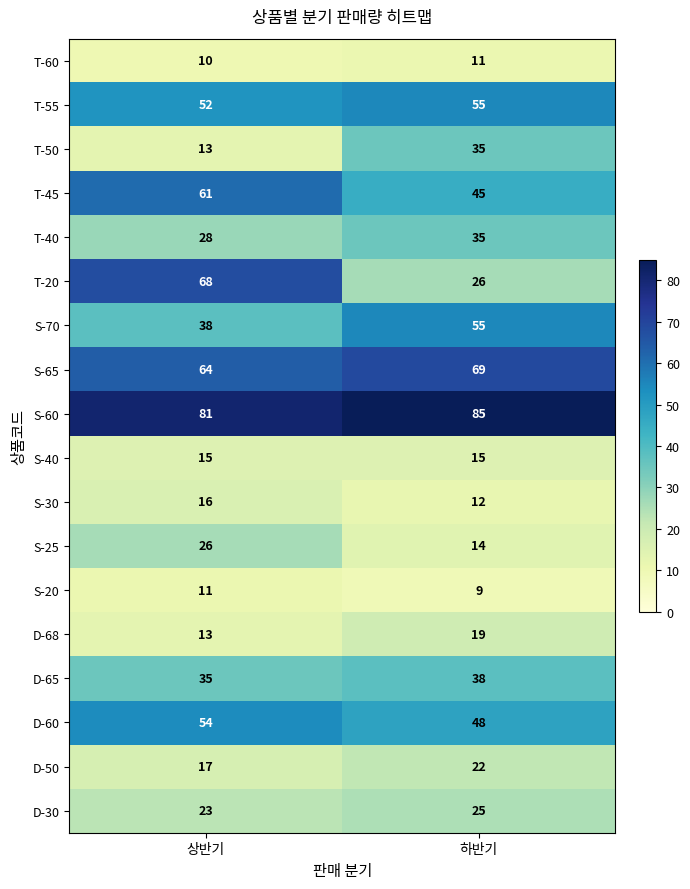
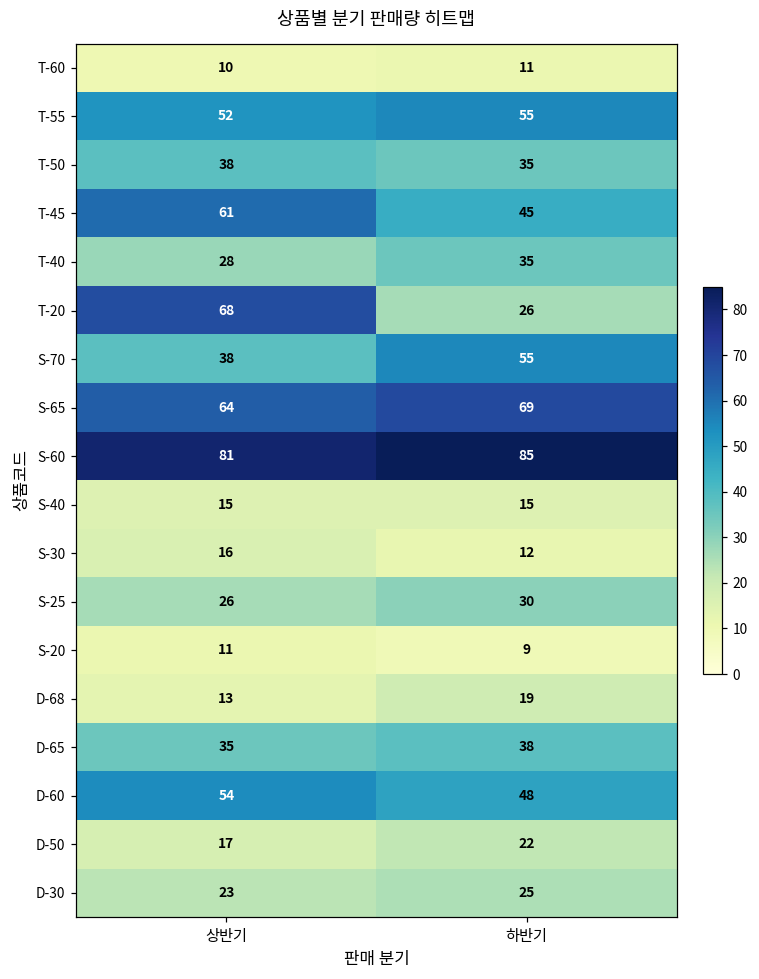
T-50, 상반기: 13 -> 38
S-25, 하반기: 14 -> 30
